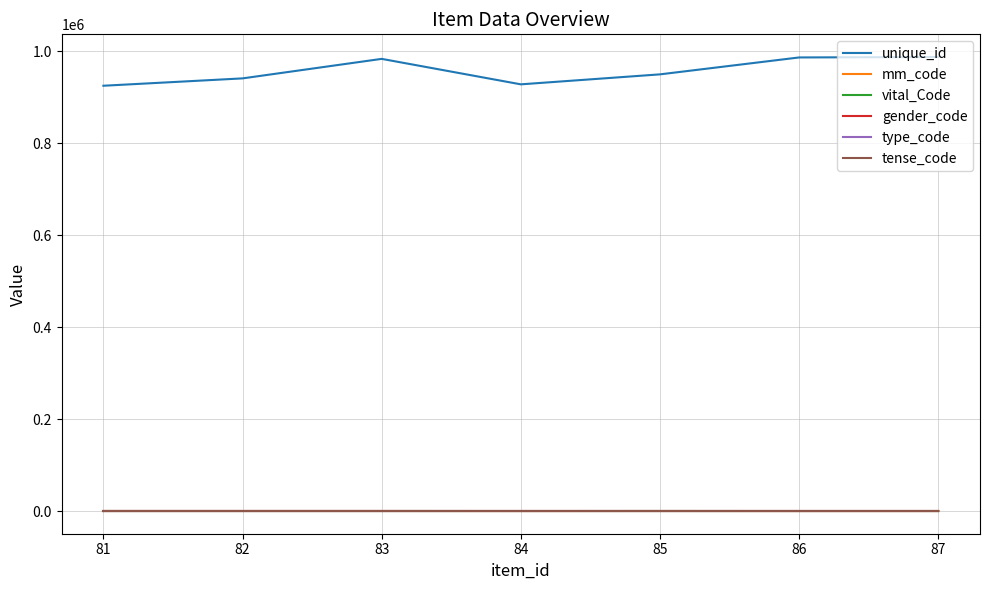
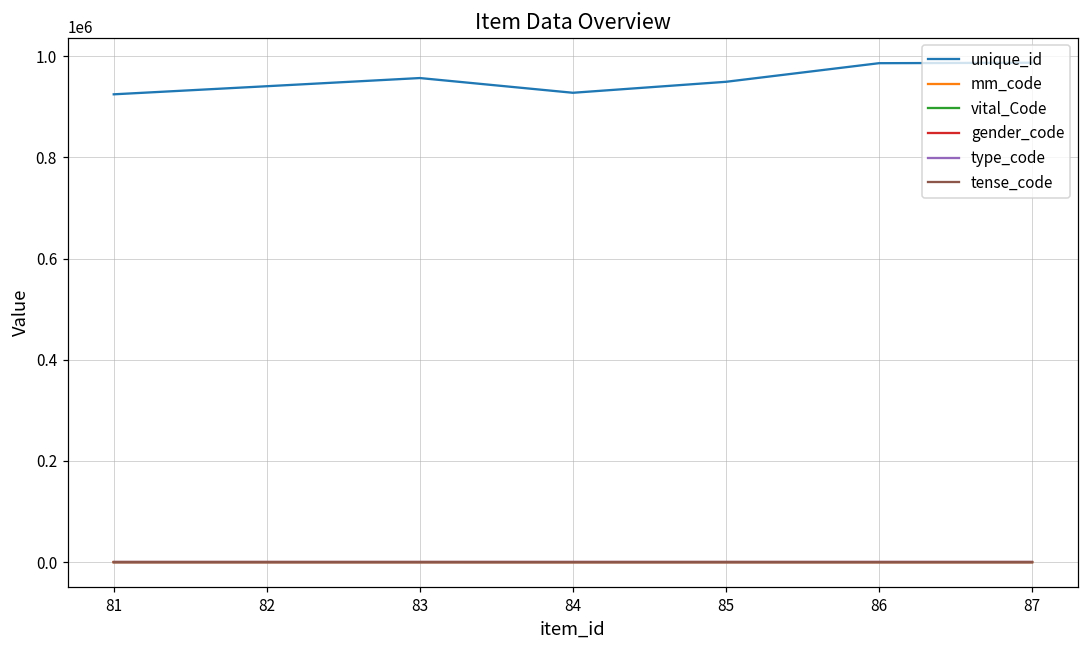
unique_id, 83: 980000 -> 960000
